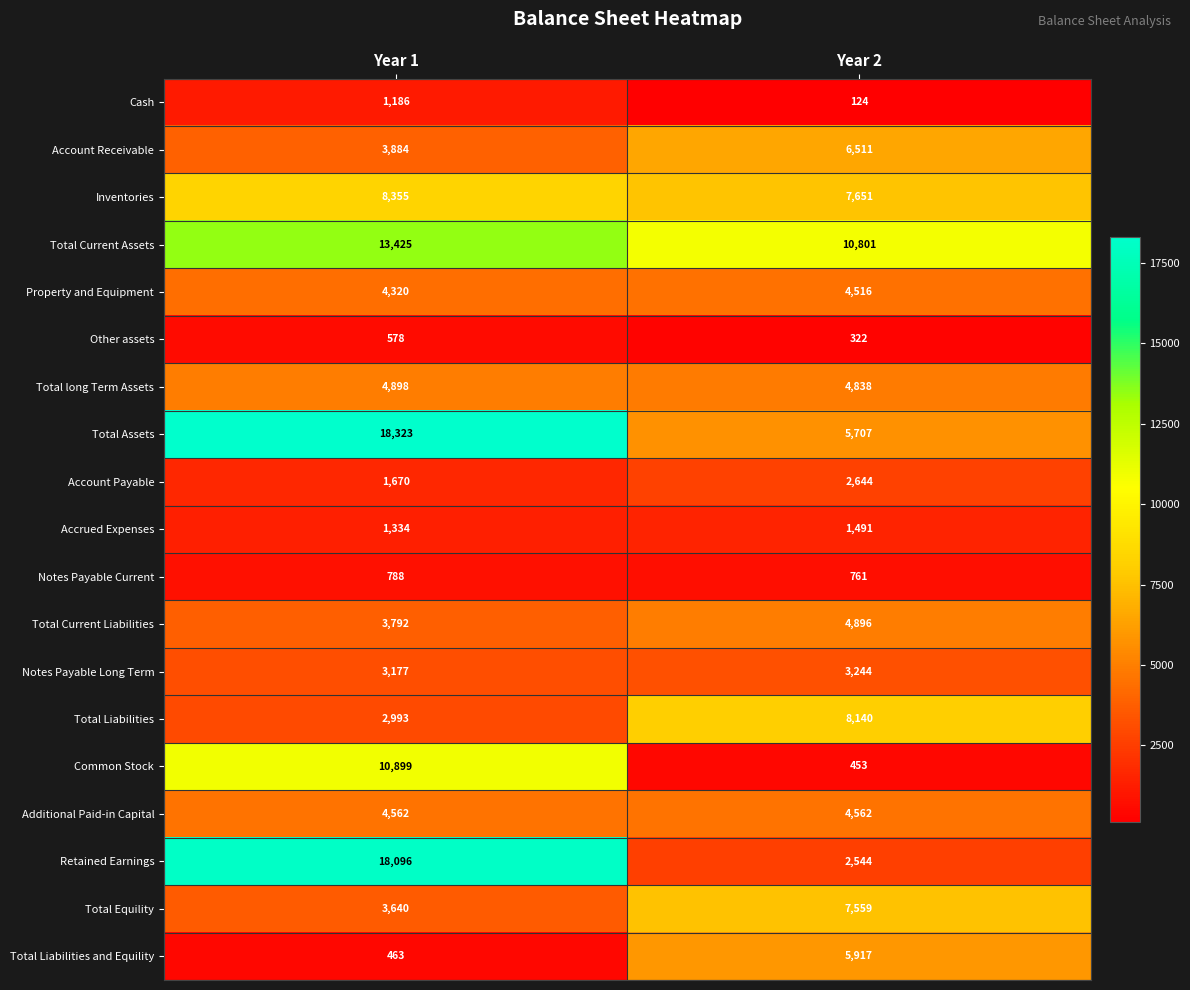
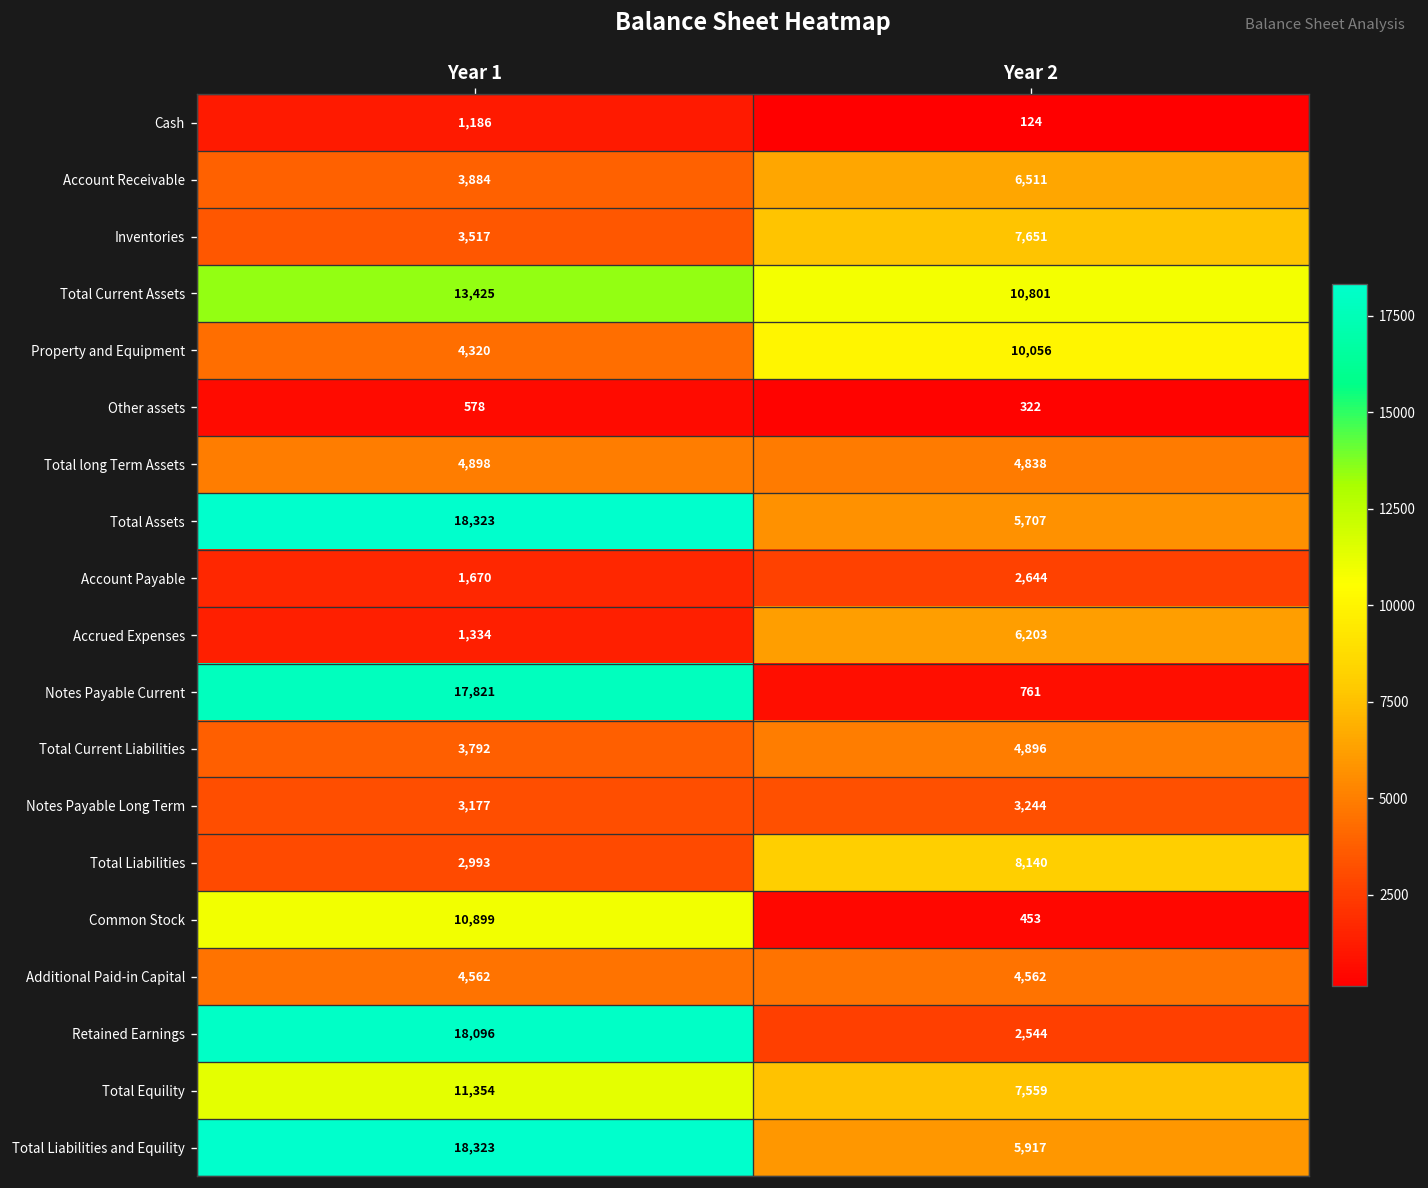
Inventories, Year 1: 8,355 -> 3,517
Property and Equipment, Year 2: 4,516 -> 10,056
Accrued Expenses, Year 2: 1,491 -> 6,203
Notes Payable Current, Year 1: 788 -> 17,821
Total Equility, Year 1: 3,640 -> 11,354
Total Liabilities and Equility, Year 1: 463 -> 18,323
